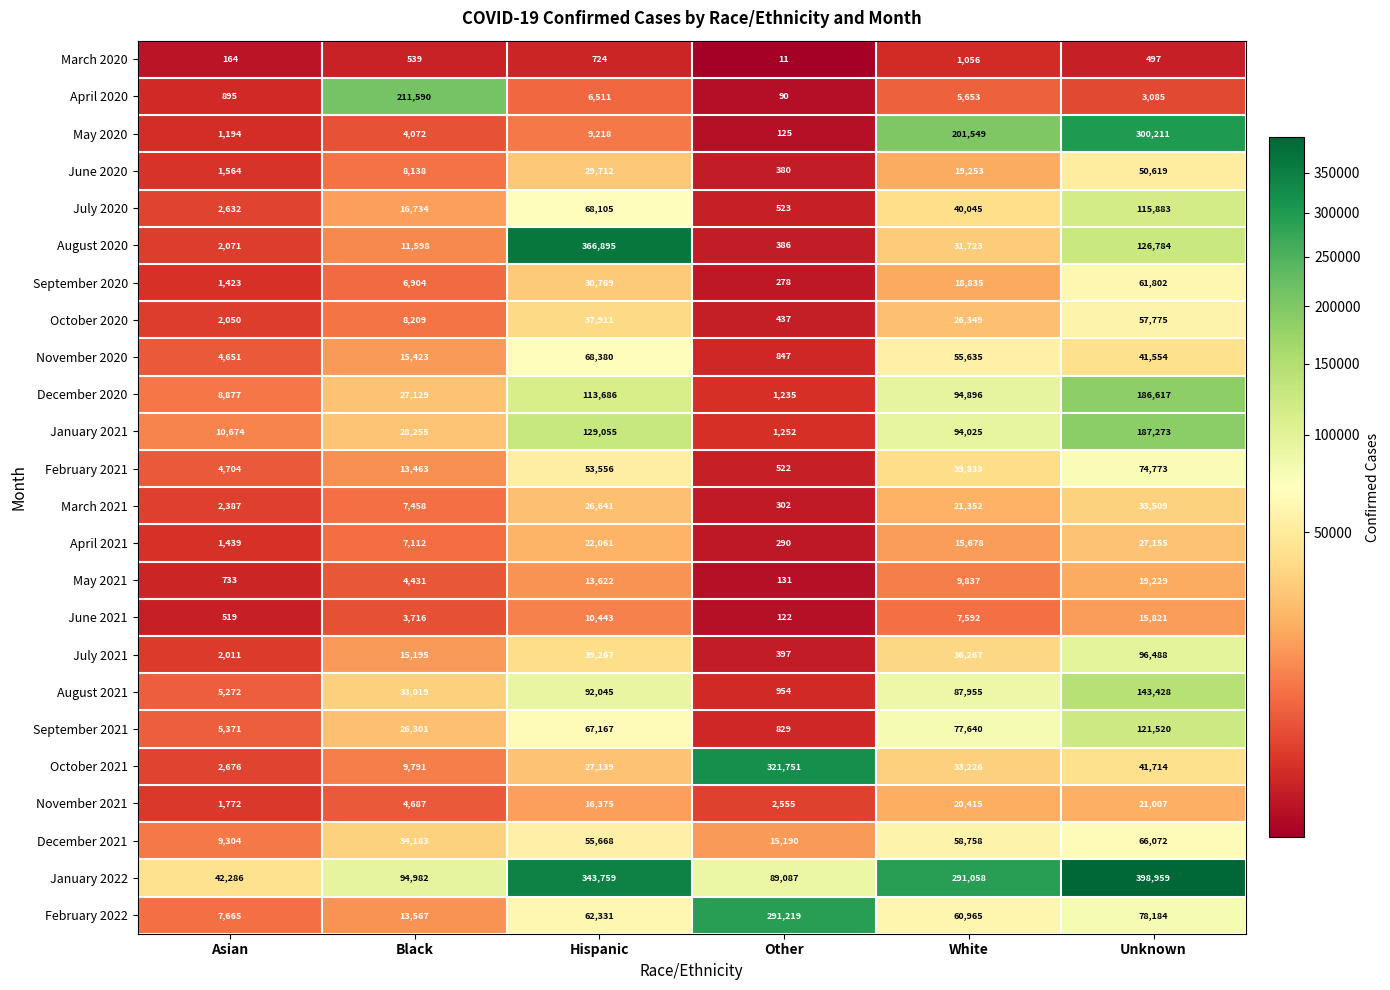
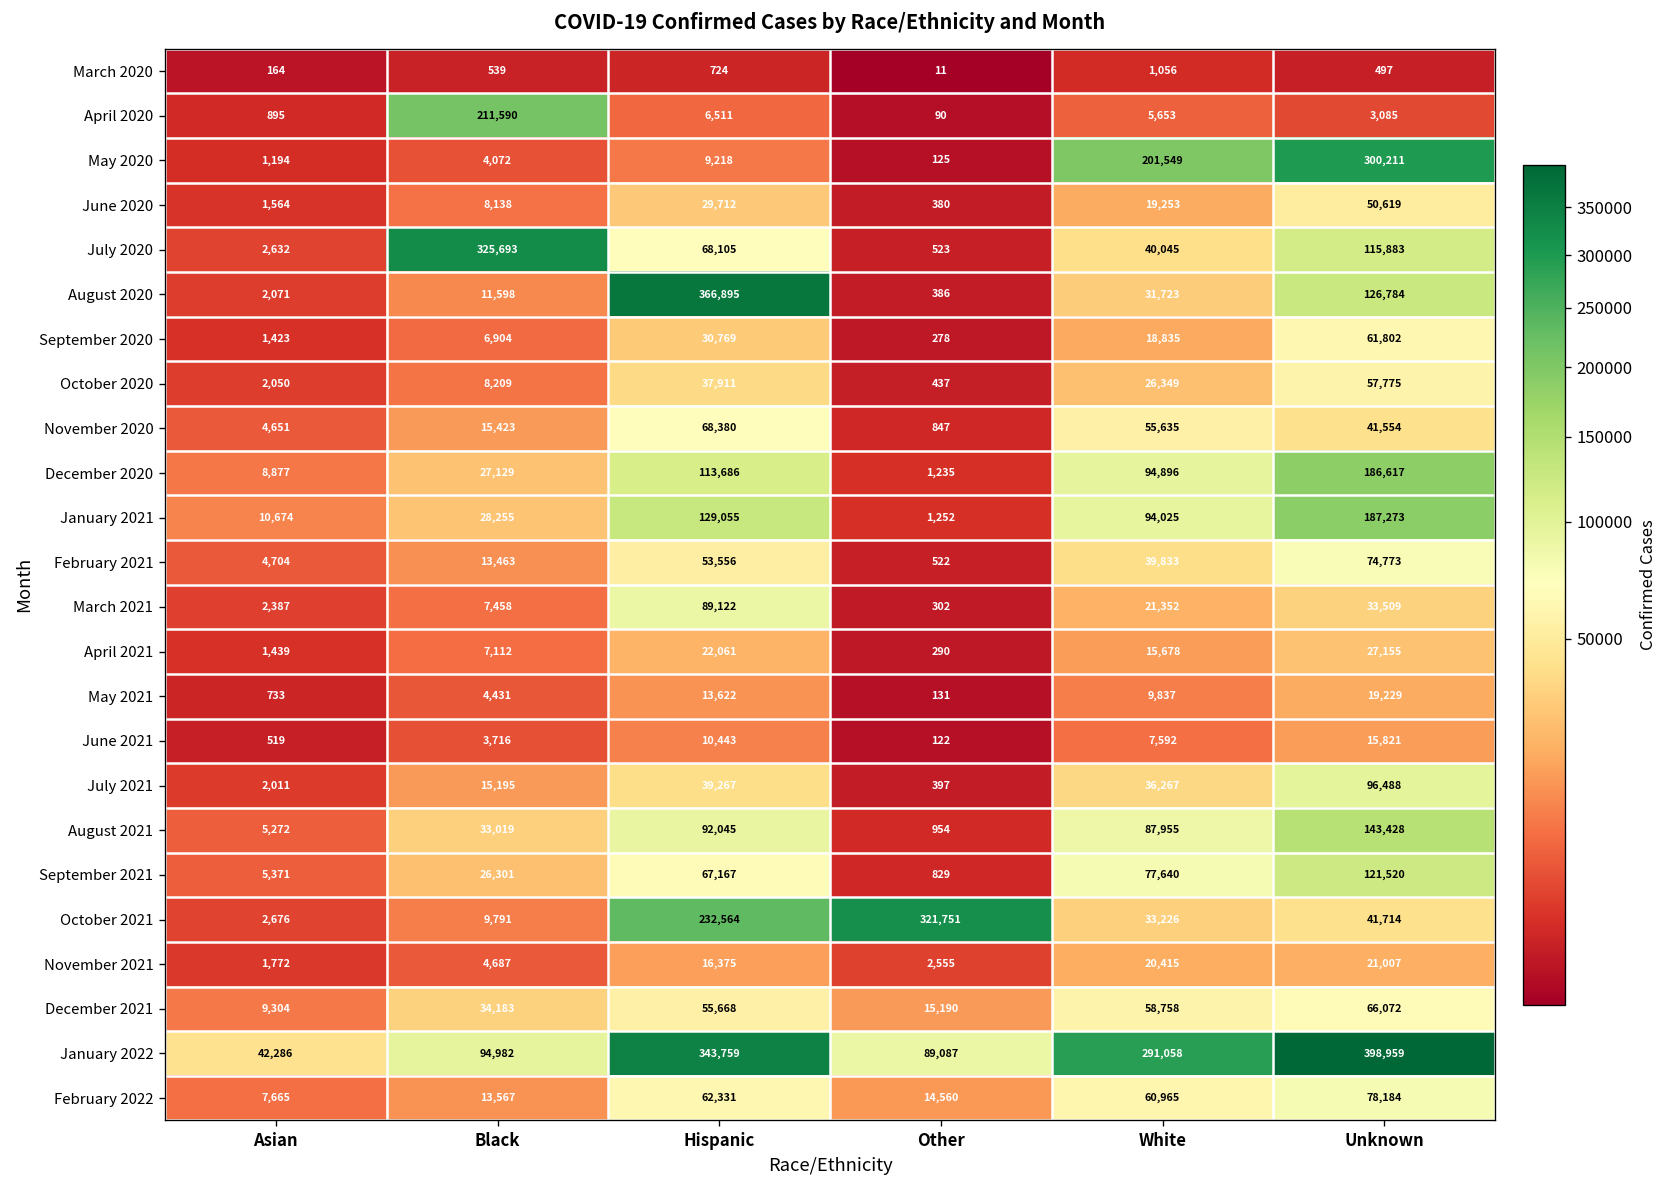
July 2020, Black: 16,734 -> 325,693
March 2021, Hispanic: 26,641 -> 89,122
October 2021, Hispanic: 27,139 -> 232,564
February 2022, Other: 291,219 -> 14,560
